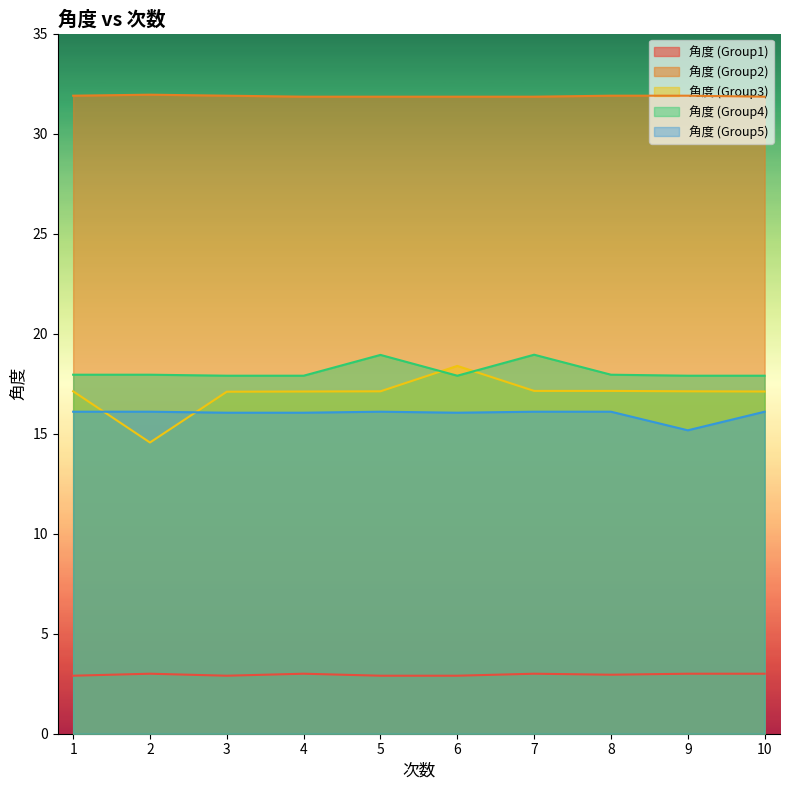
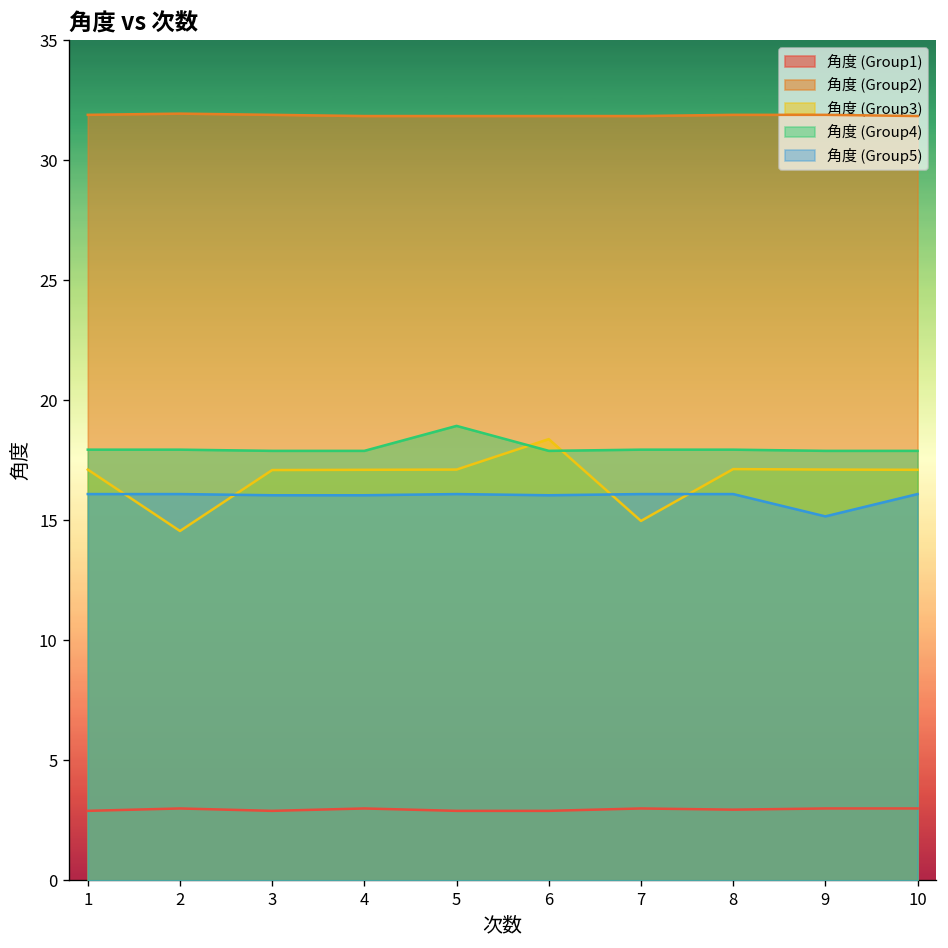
角度 (Group3), 7: 17.1 -> 15.0
角度 (Group4), 7: 19.0 -> 18.0
